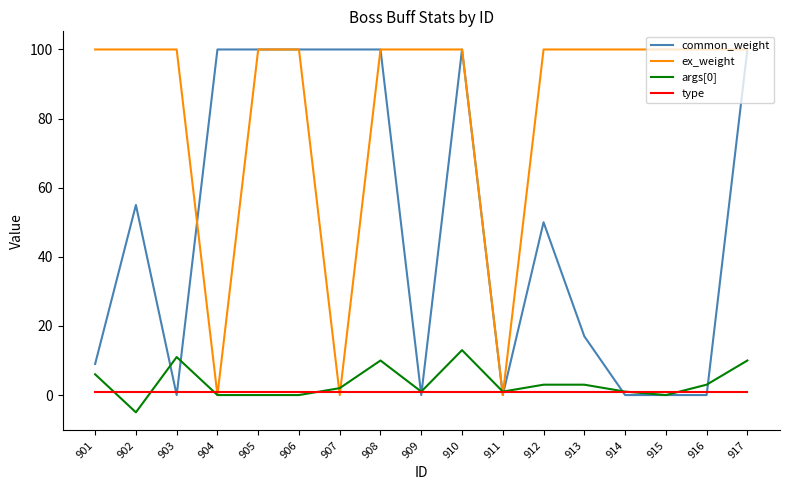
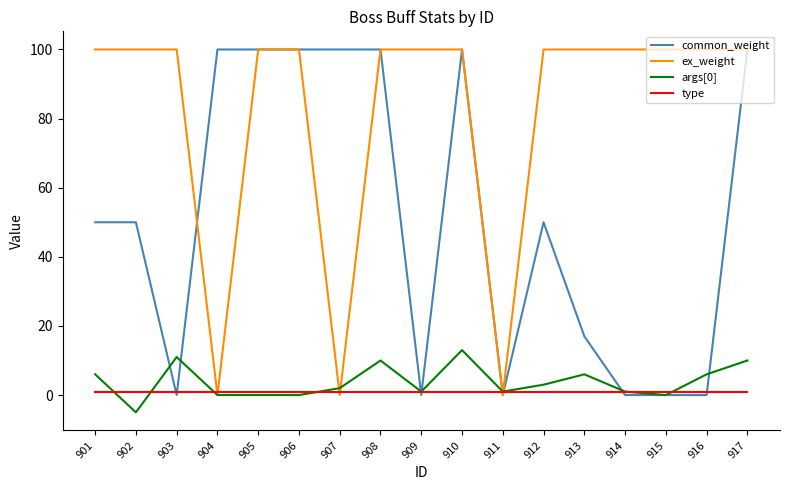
common_weight, 901: 9 -> 50
common_weight, 902: 55 -> 50
args[0], 913: 3 -> 6
args[0], 916: 3 -> 6
